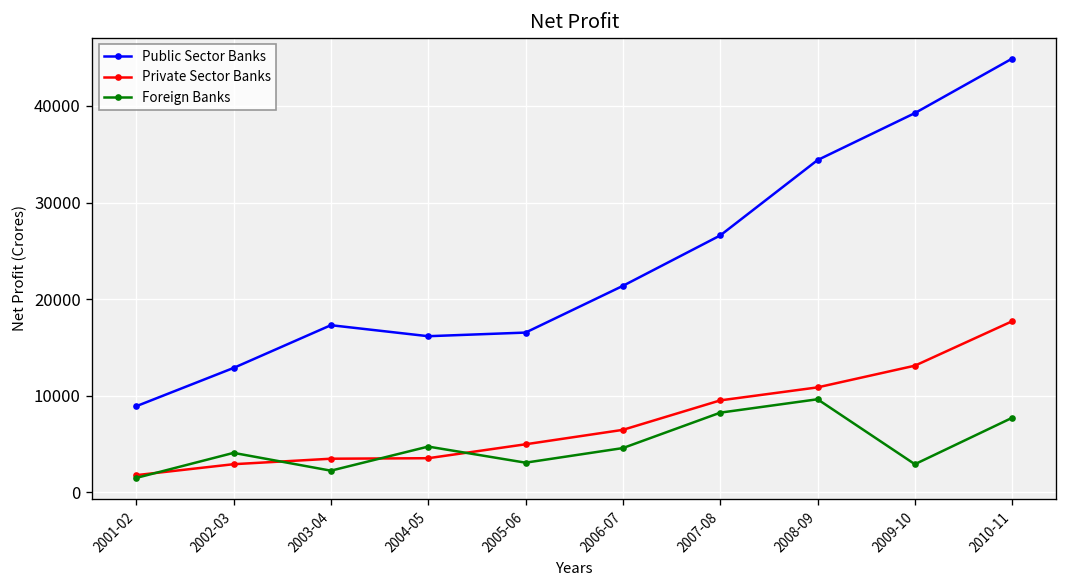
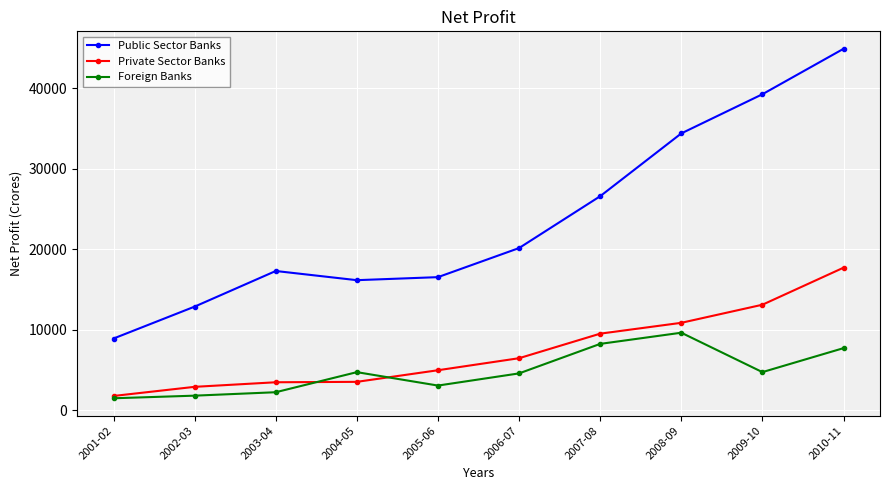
Foreign Banks, 2002-03: 4000 -> 2000
Public Sector Banks, 2006-07: 21000 -> 20000
Foreign Banks, 2009-10: 3000 -> 5000
